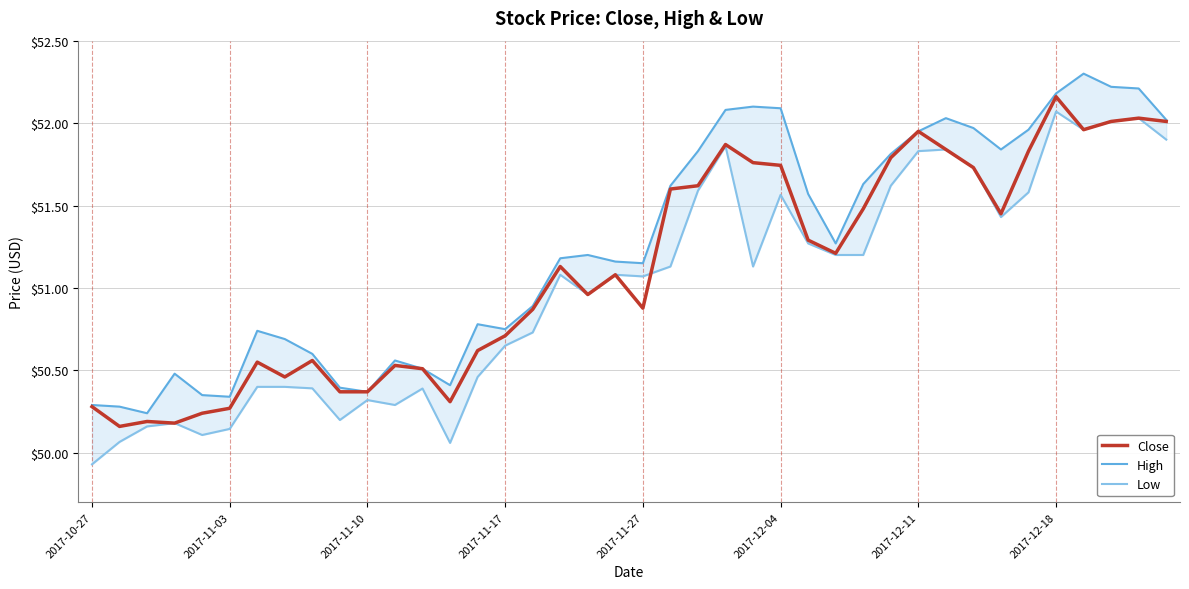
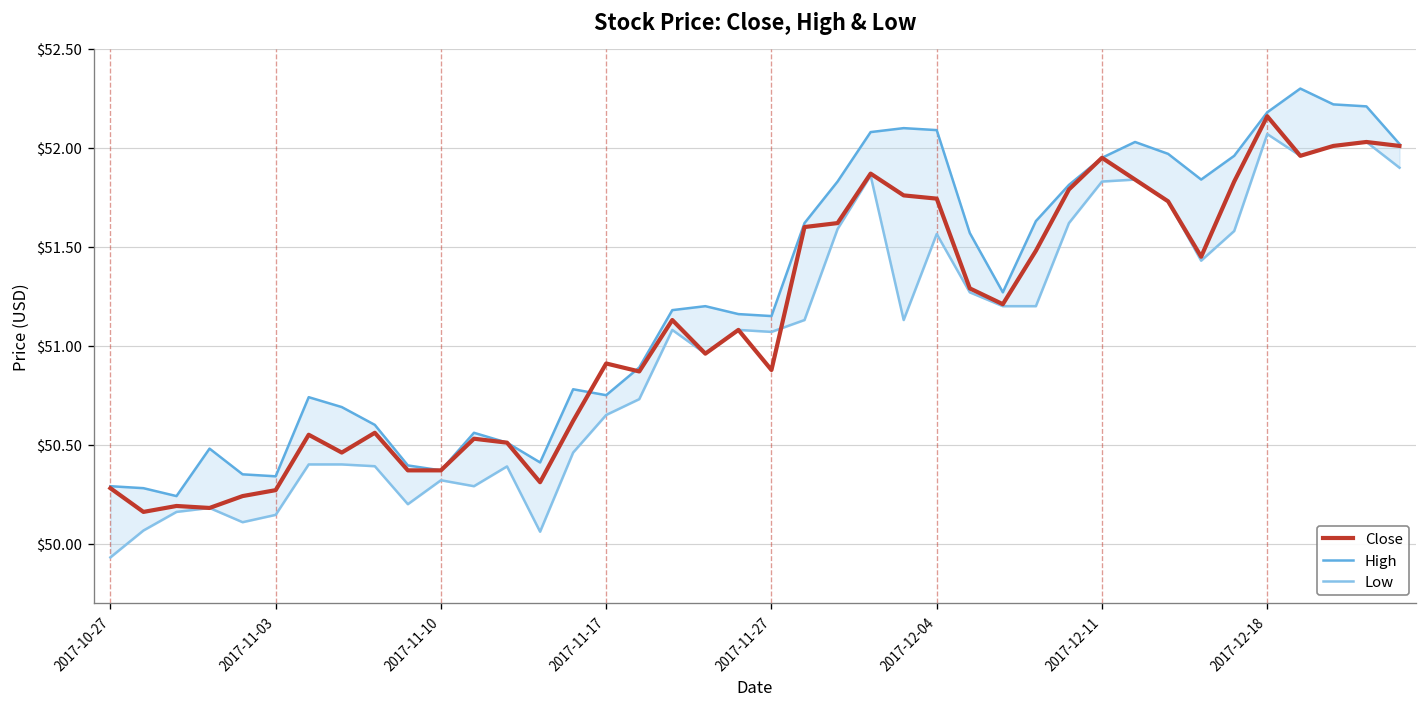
Close, 2017-11-17: $50.71 -> $50.91
